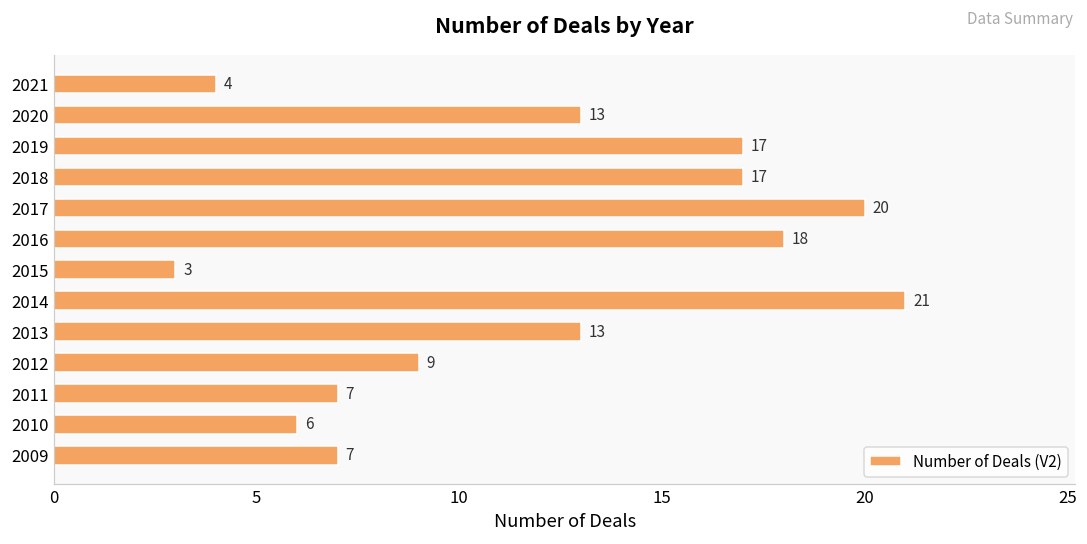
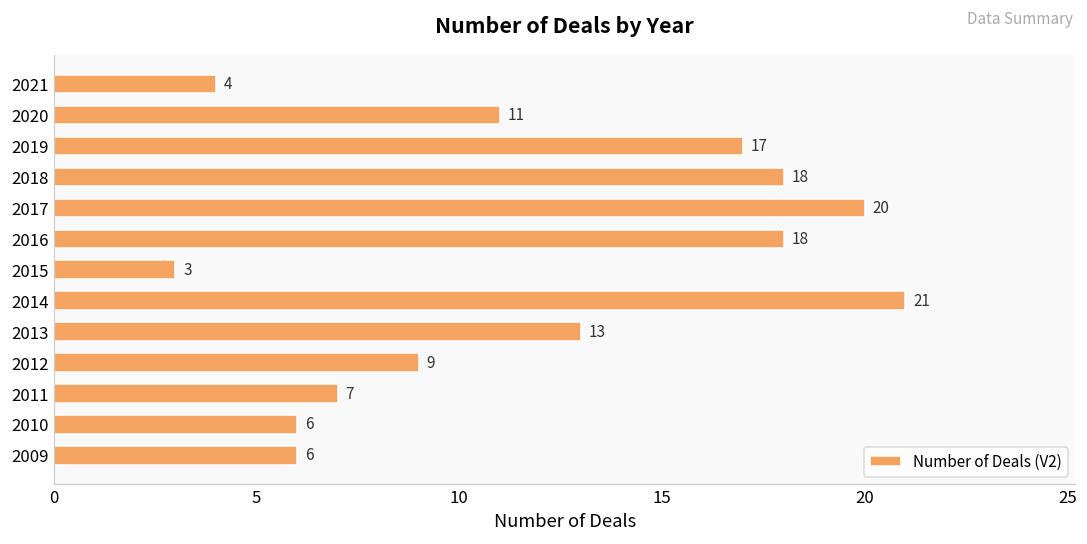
2020: 13 -> 11
2018: 17 -> 18
2009: 7 -> 6
